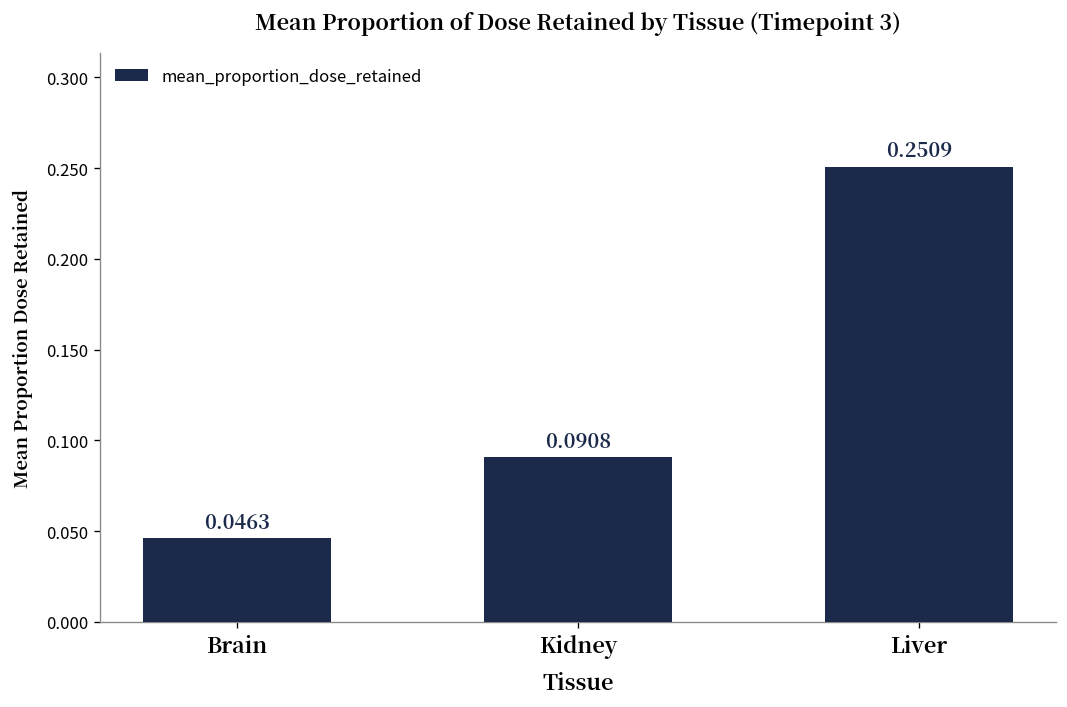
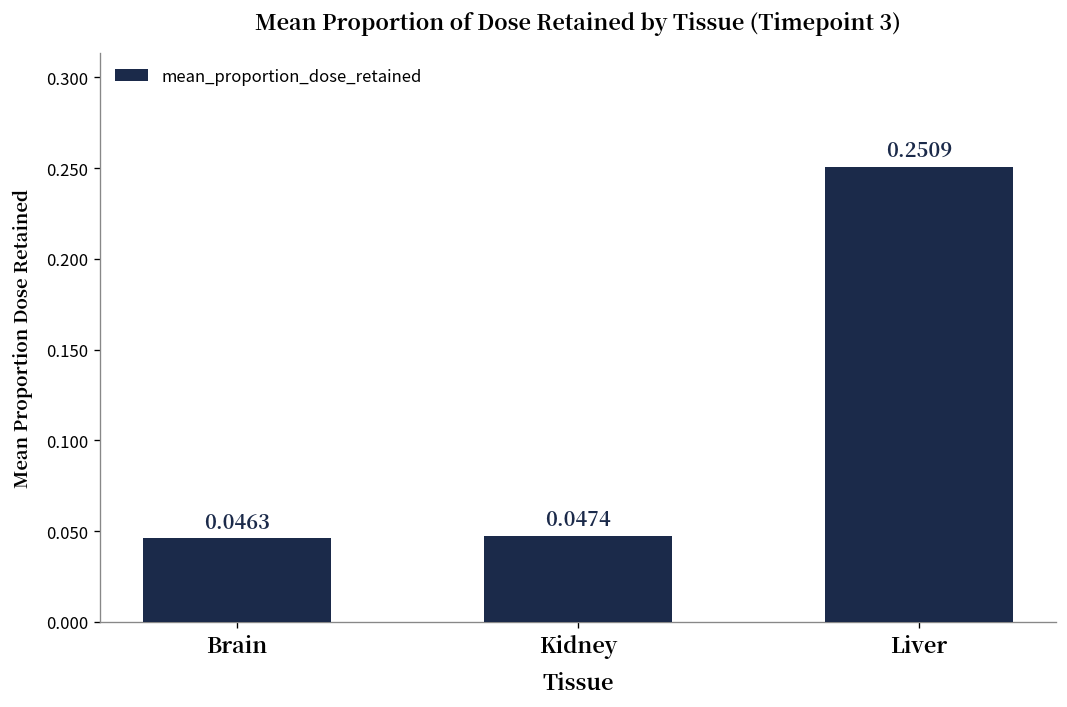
Kidney: 0.0908 -> 0.0474
